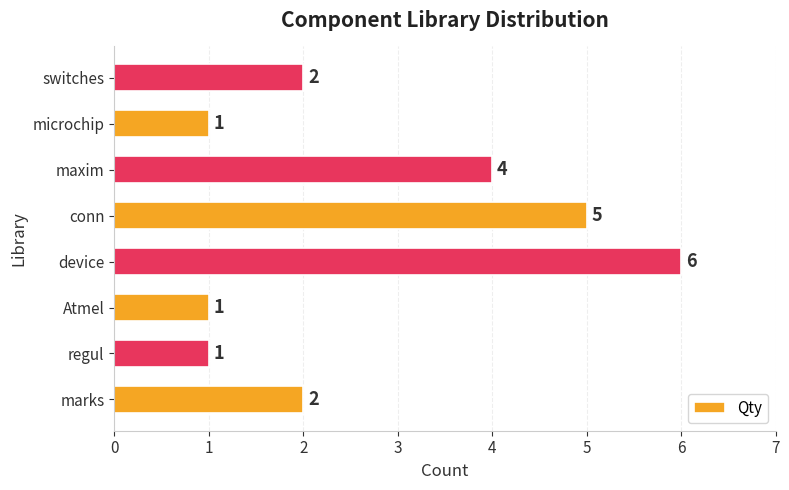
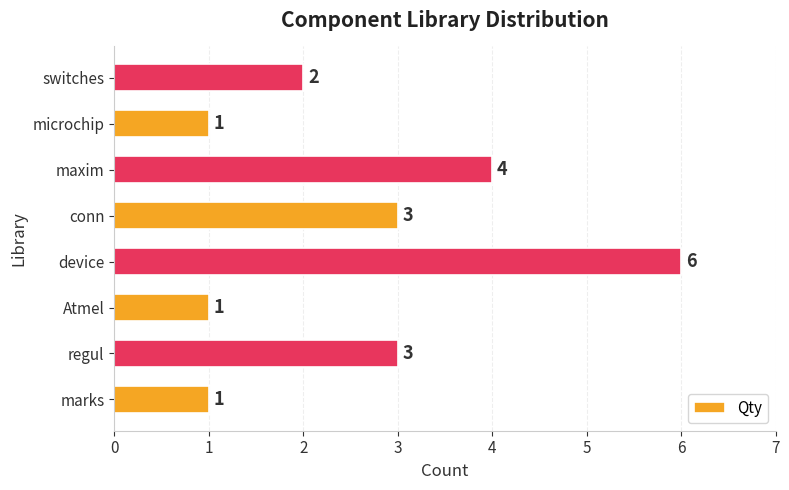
conn: 5 -> 3
regul: 1 -> 3
marks: 2 -> 1
